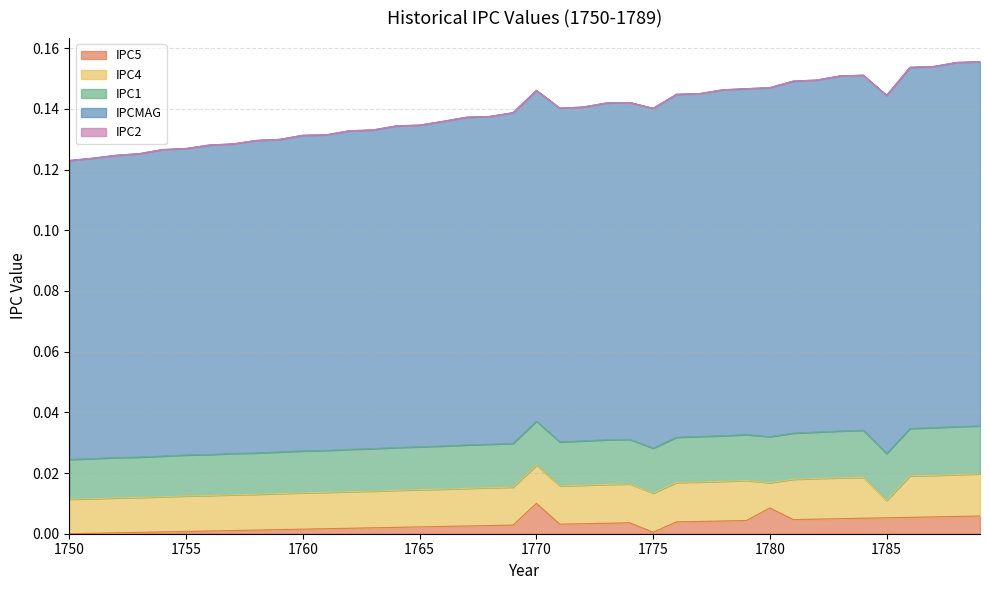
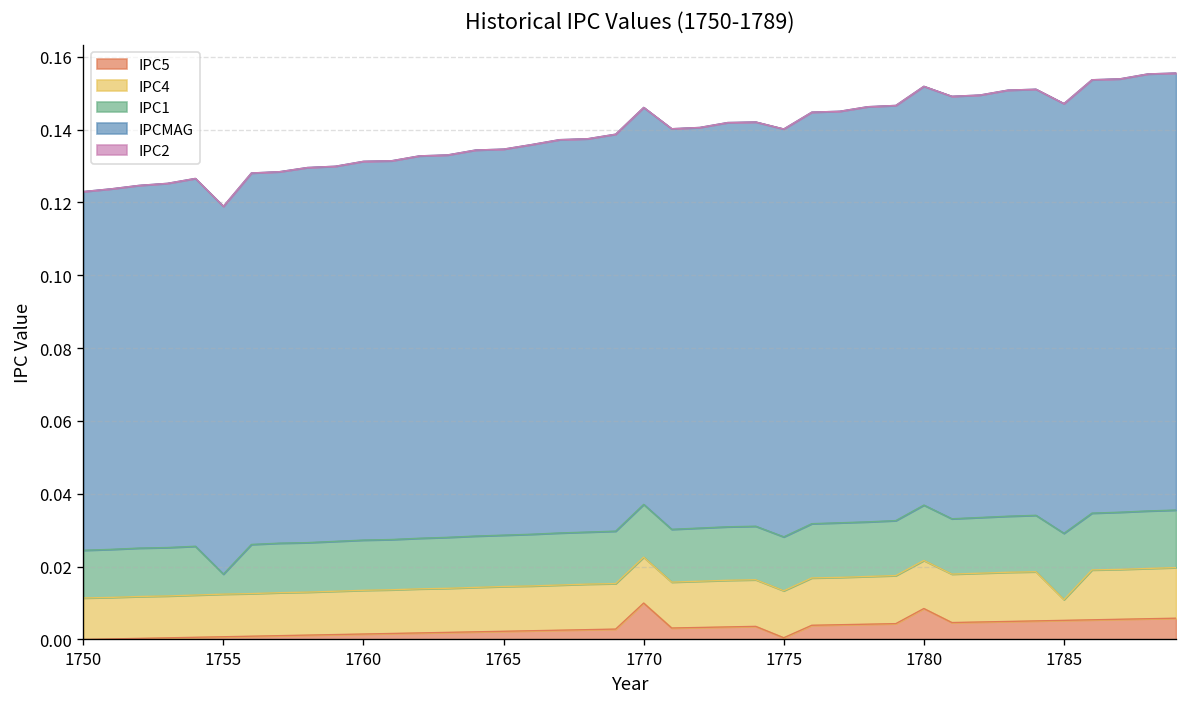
IPC1, 1755: 0.014 -> 0.006
IPC4, 1780: 0.008 -> 0.013
IPC1, 1785: 0.016 -> 0.018
